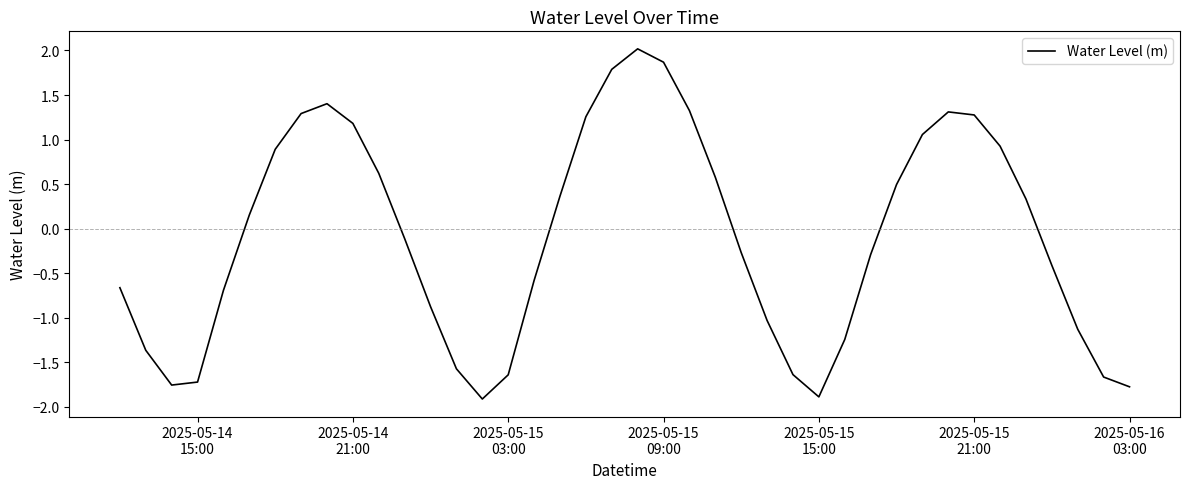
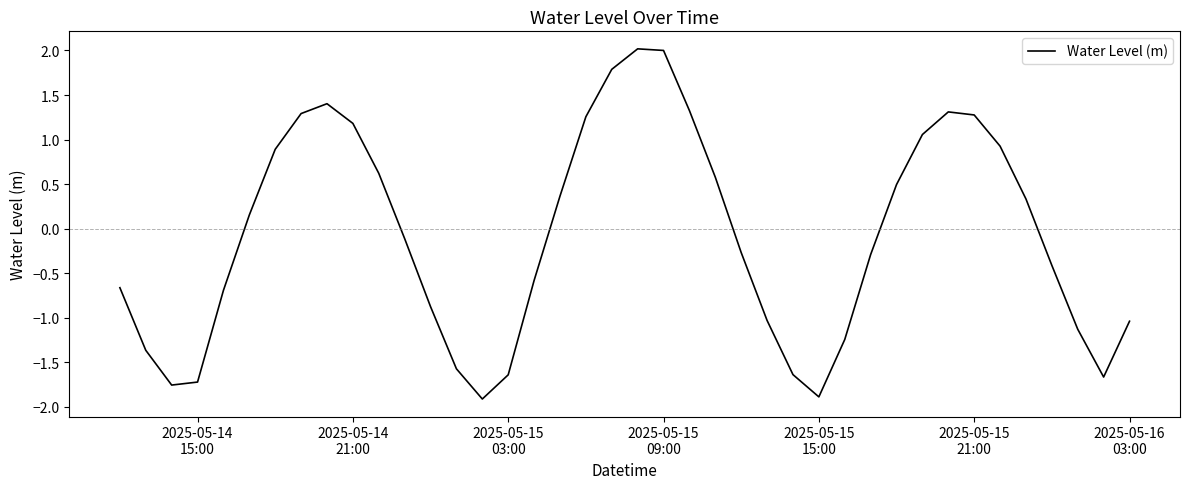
2025-05-15 09:00: 1.9 -> 2.0
2025-05-16 03:00: -1.8 -> -1.0
